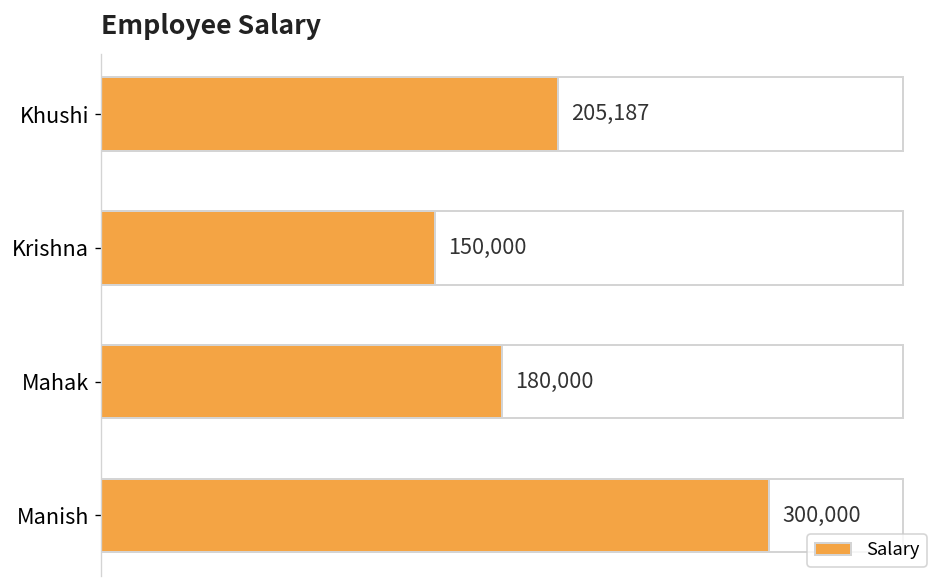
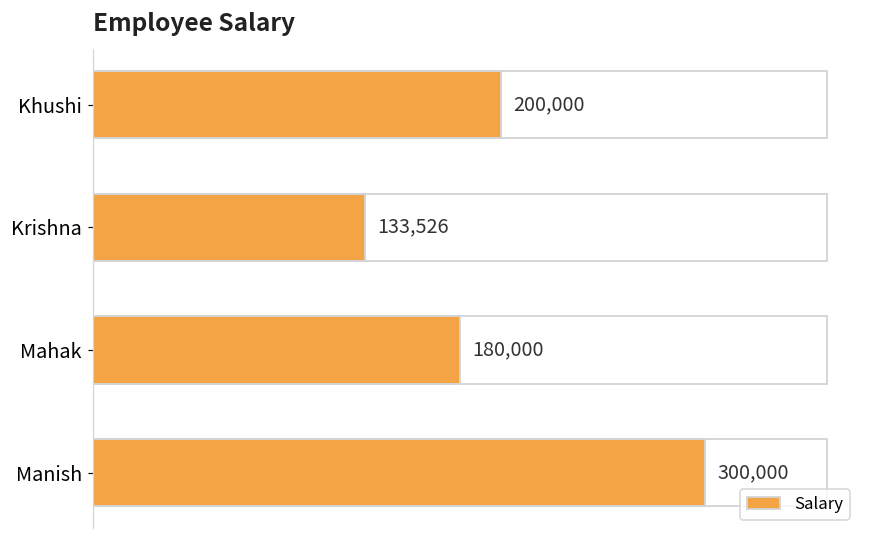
Khushi: 205,187 -> 200,000
Krishna: 150,000 -> 133,526
